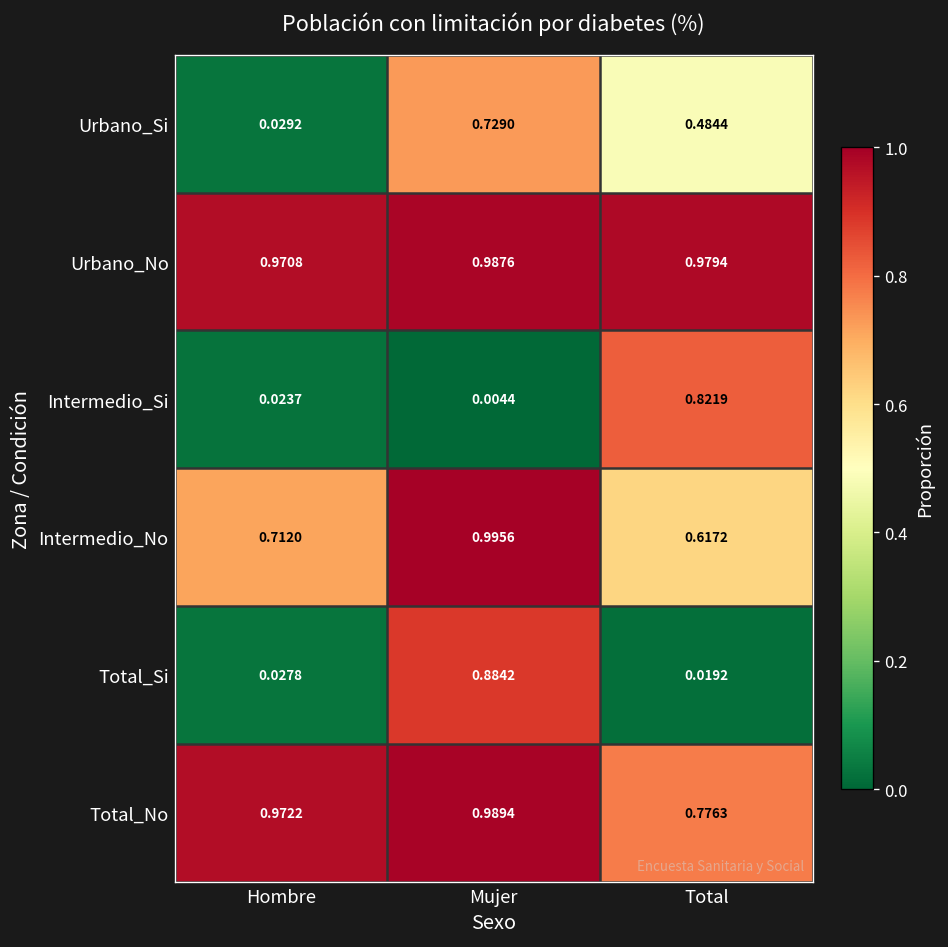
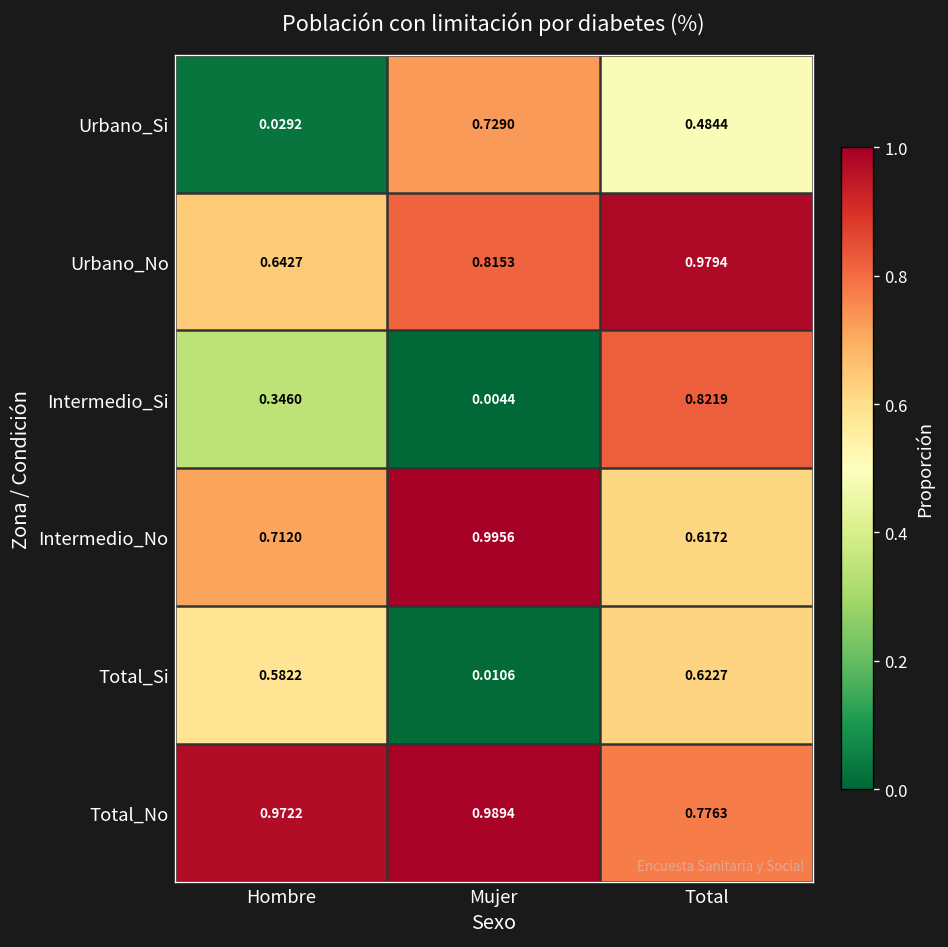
Urbano_No, Hombre: 0.9708 -> 0.6427
Urbano_No, Mujer: 0.9876 -> 0.8153
Intermedio_Si, Hombre: 0.0237 -> 0.3460
Total_Si, Hombre: 0.0278 -> 0.5822
Total_Si, Mujer: 0.8842 -> 0.0106
Total_Si, Total: 0.0192 -> 0.6227
